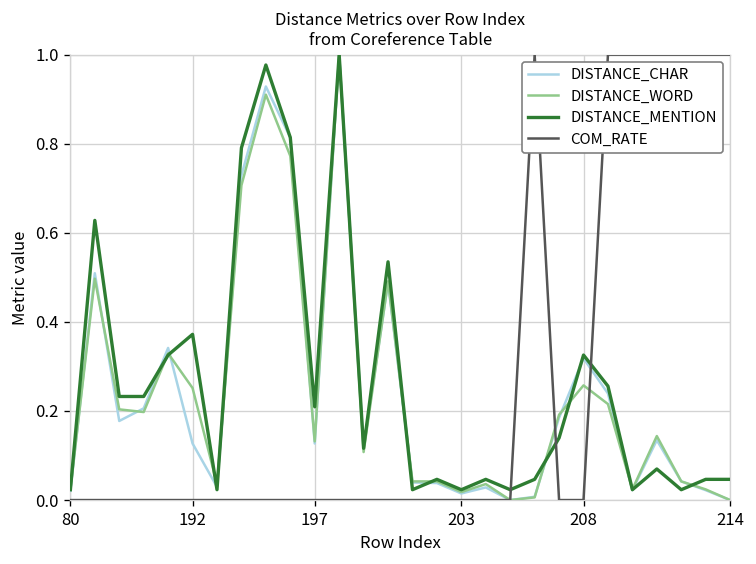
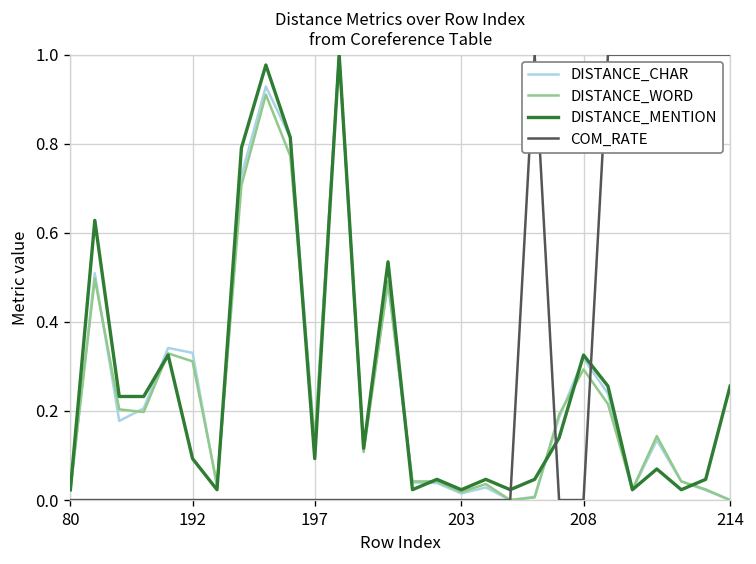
DISTANCE_CHAR, 192: 0.13 -> 0.33
DISTANCE_WORD, 192: 0.25 -> 0.31
DISTANCE_MENTION, 192: 0.37 -> 0.09
DISTANCE_MENTION, 197: 0.21 -> 0.09
DISTANCE_WORD, 208: 0.26 -> 0.29
DISTANCE_MENTION, 214: 0.05 -> 0.26
